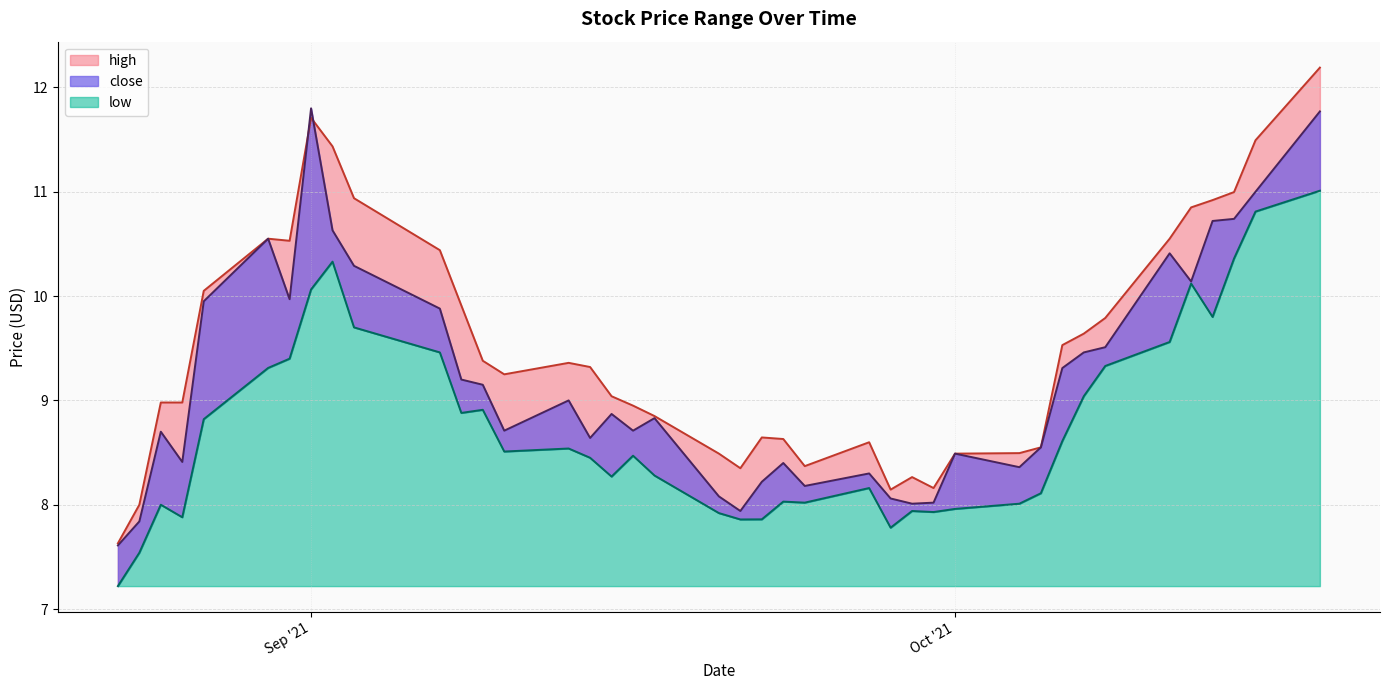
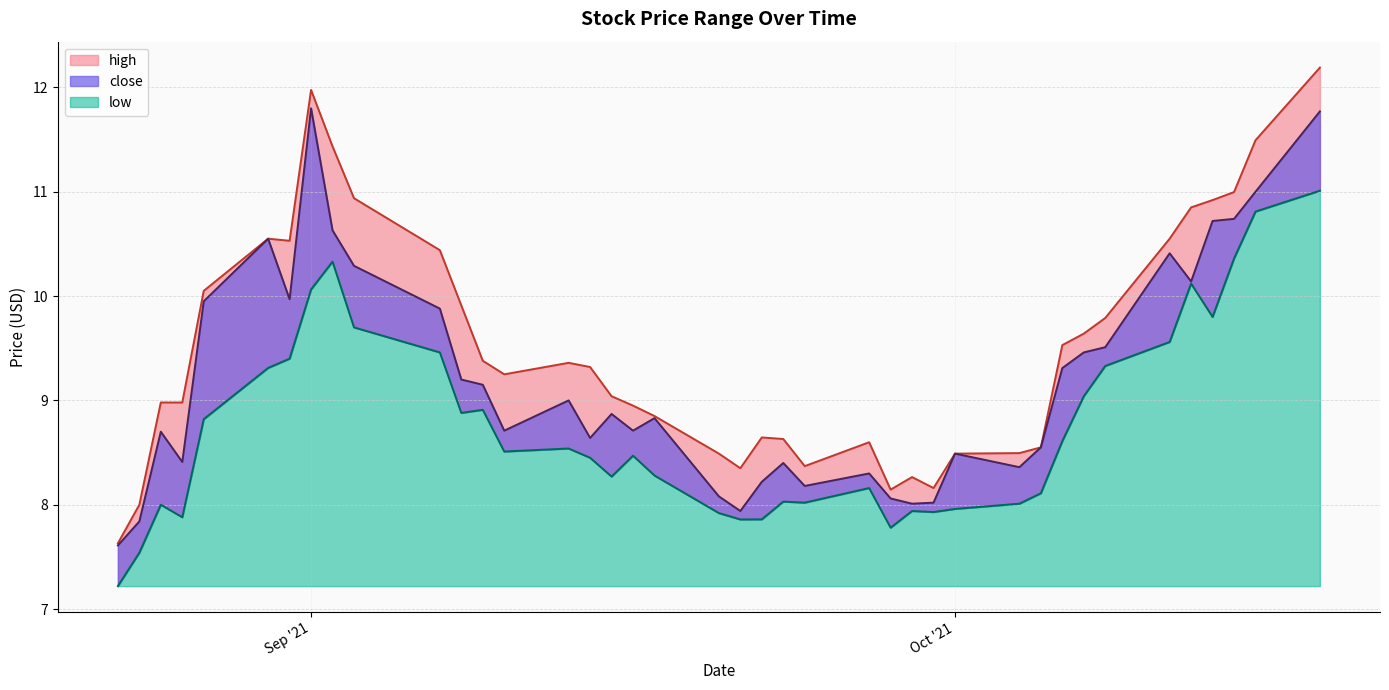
high, Sep '21: 11.71 -> 11.98
